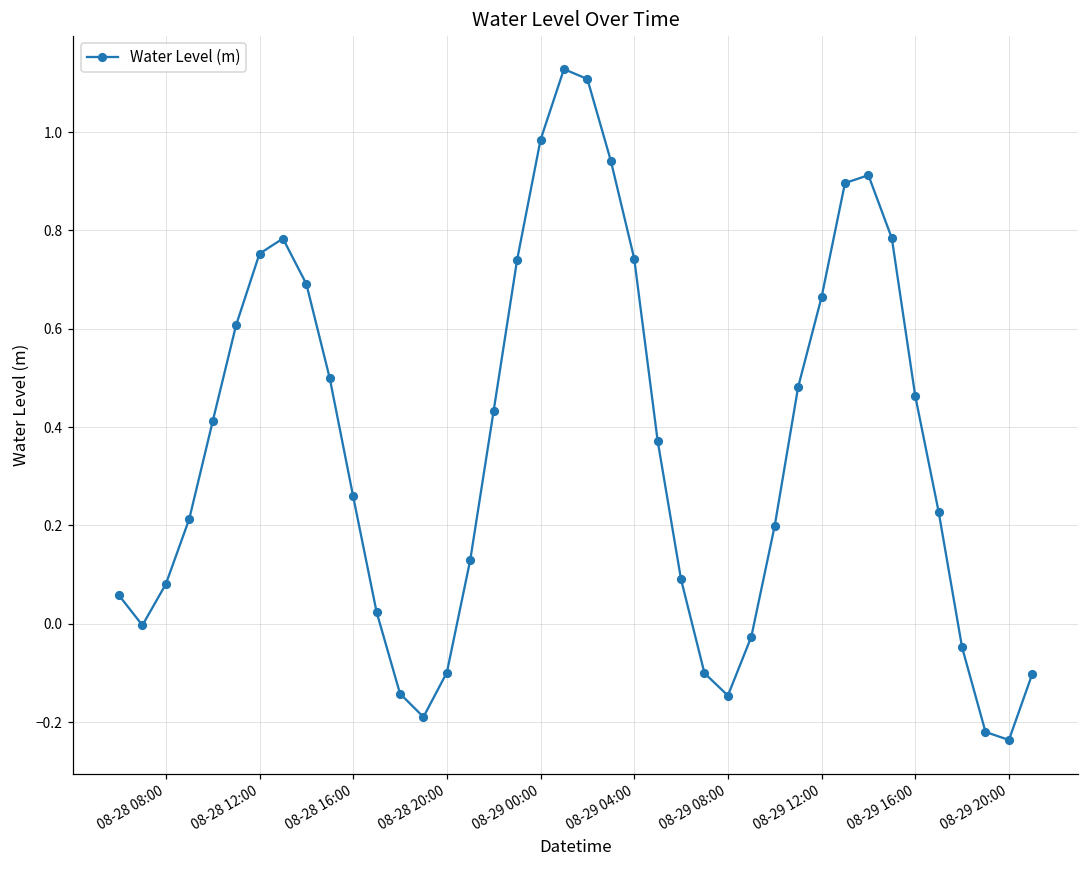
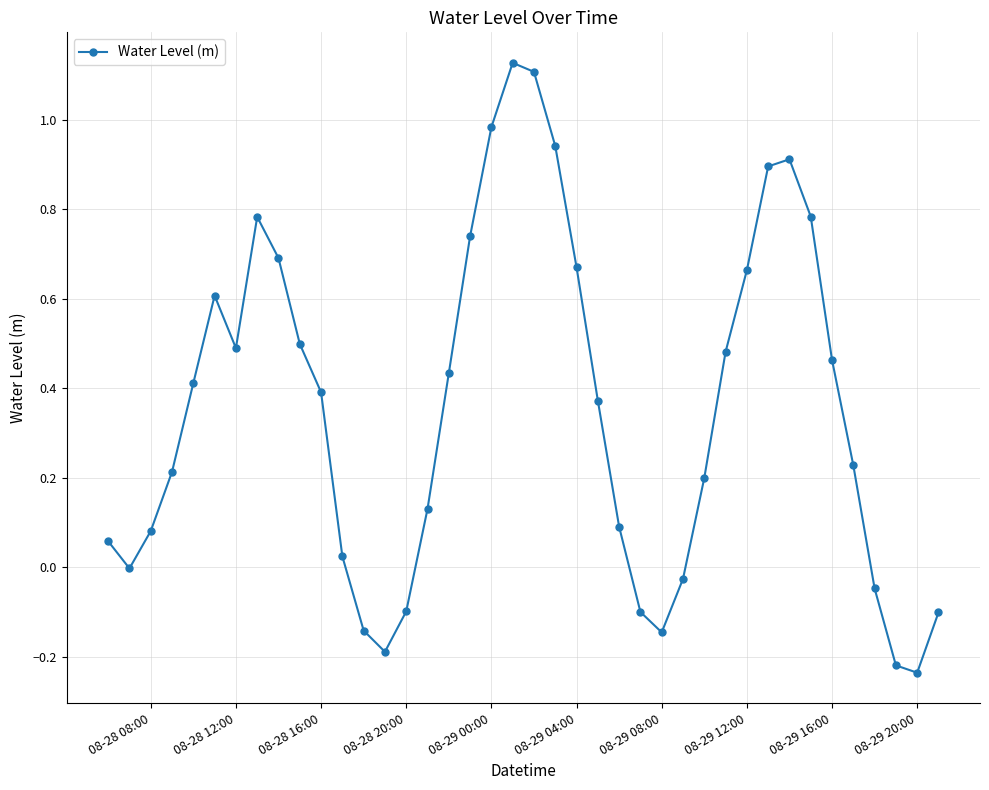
08-28 12:00: 0.75 -> 0.49
08-28 16:00: 0.26 -> 0.39
08-29 04:00: 0.74 -> 0.67
